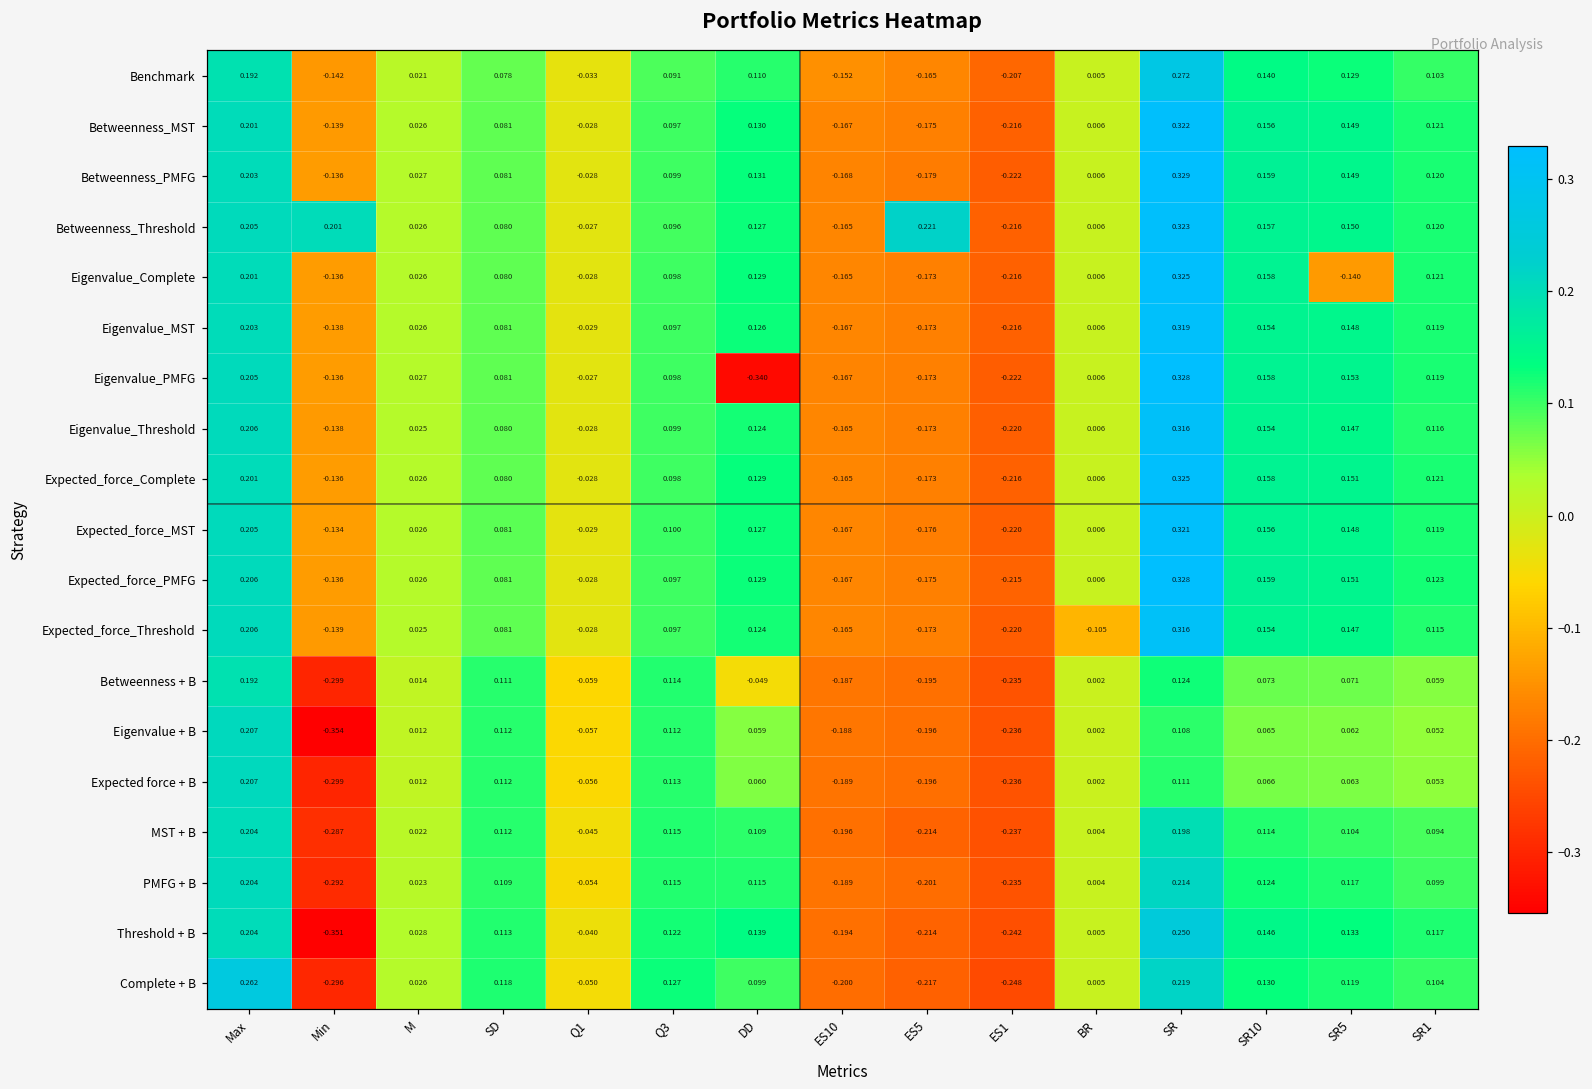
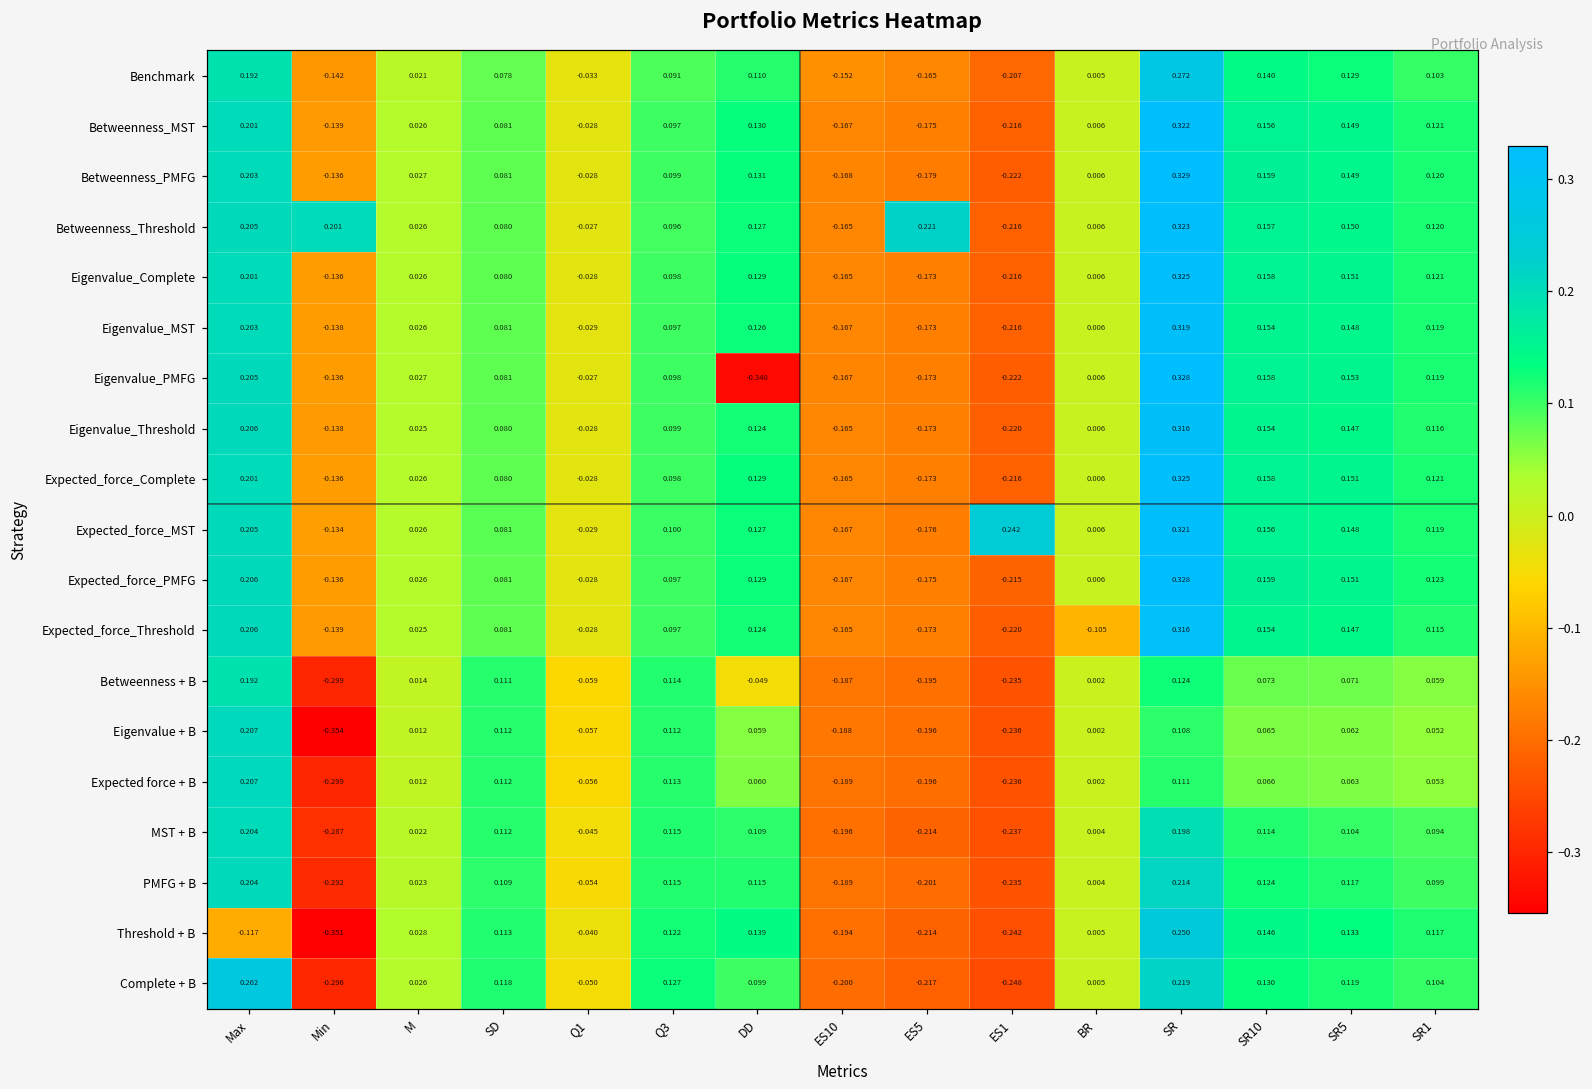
Eigenvalue_Complete, SR5: -0.140 -> 0.151
Expected_force_MST, ES1: -0.220 -> 0.242
Threshold + B, Max: 0.204 -> -0.117
